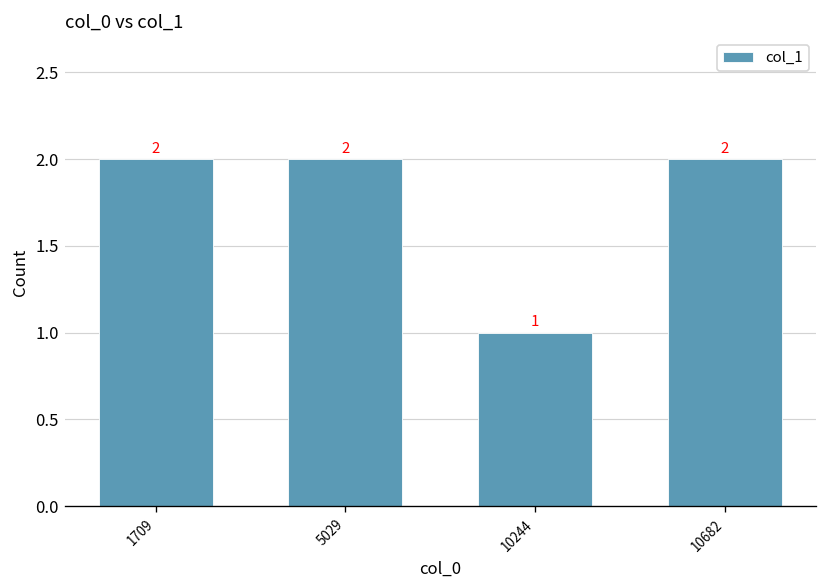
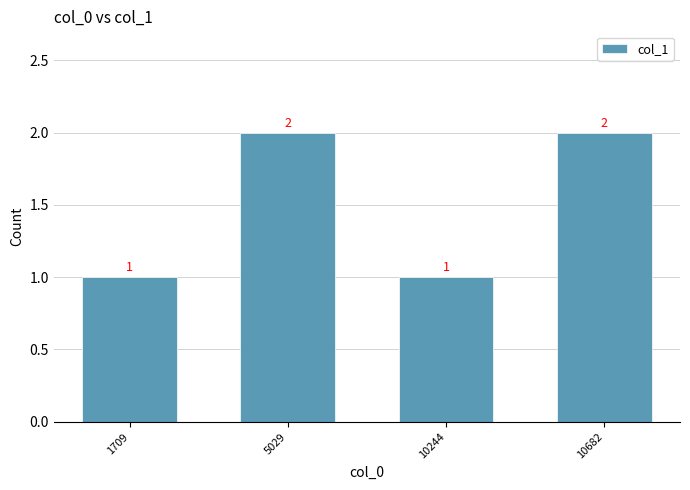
1709: 2 -> 1
